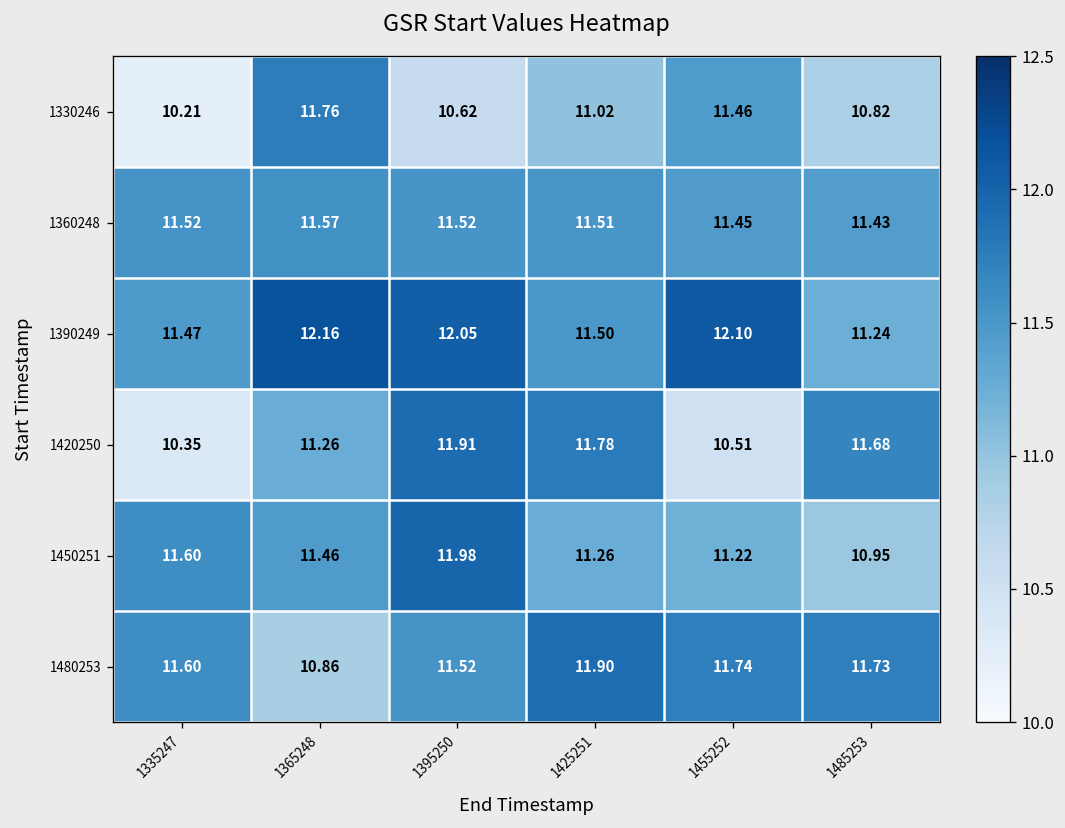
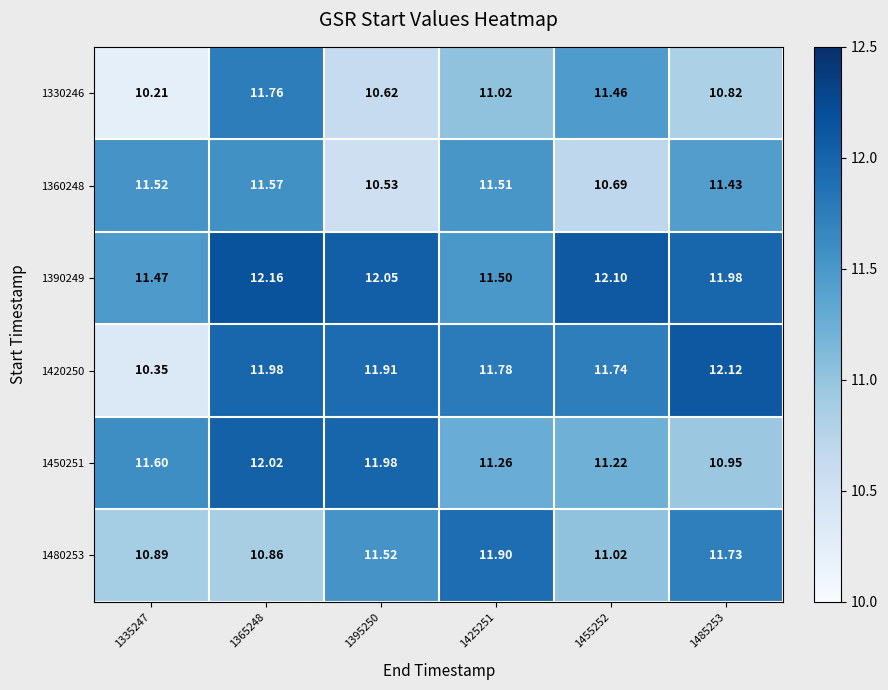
1360248, 1395250: 11.52 -> 10.53
1360248, 1455252: 11.45 -> 10.69
1390249, 1485253: 11.24 -> 11.98
1420250, 1365248: 11.26 -> 11.98
1420250, 1455252: 10.51 -> 11.74
1420250, 1485253: 11.68 -> 12.12
1450251, 1365248: 11.46 -> 12.02
1480253, 1335247: 11.60 -> 10.89
1480253, 1455252: 11.74 -> 11.02
